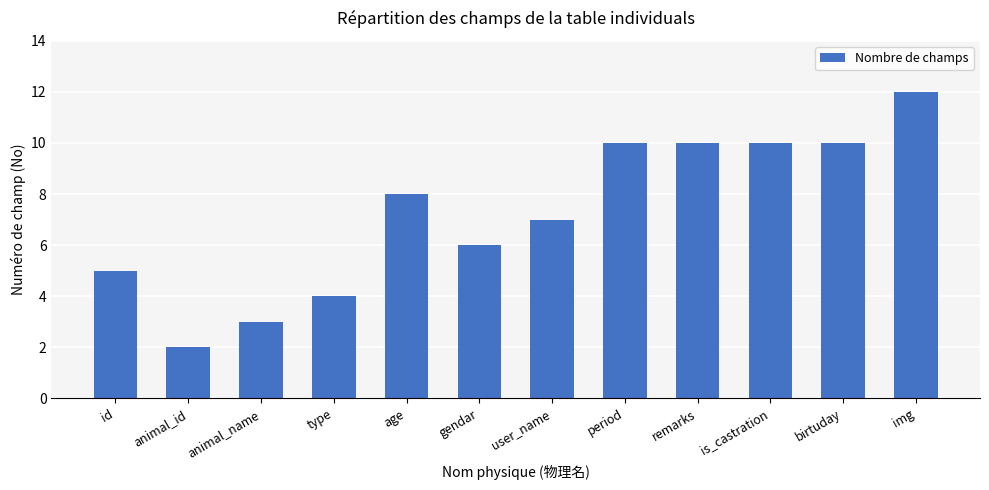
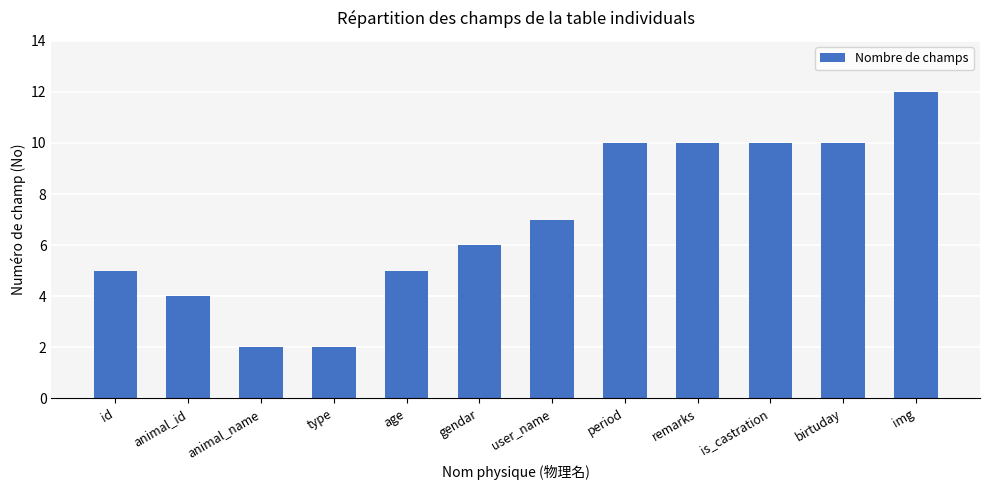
animal_id: 2 -> 4
animal_name: 3 -> 2
type: 4 -> 2
age: 8 -> 5
